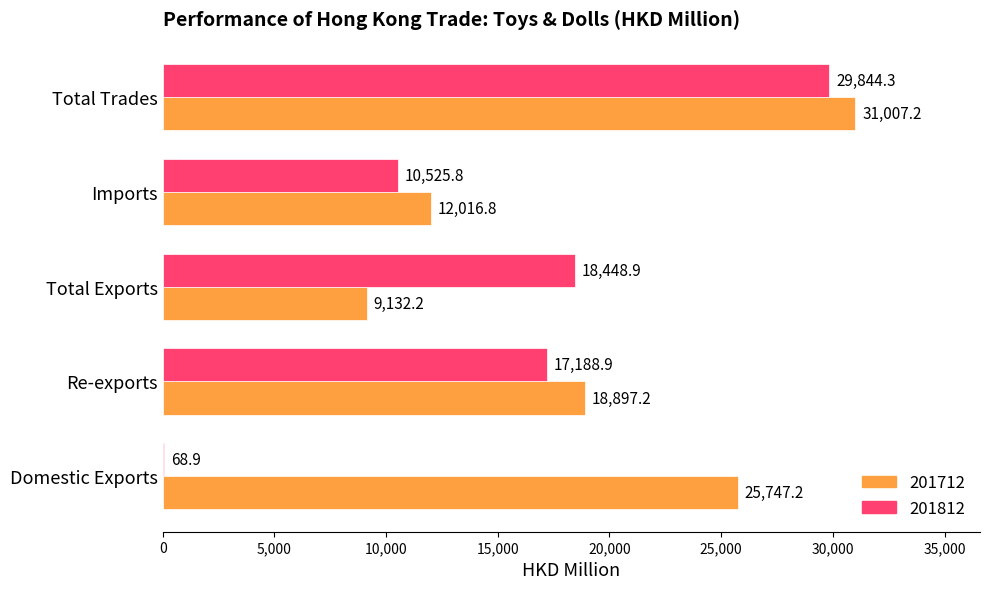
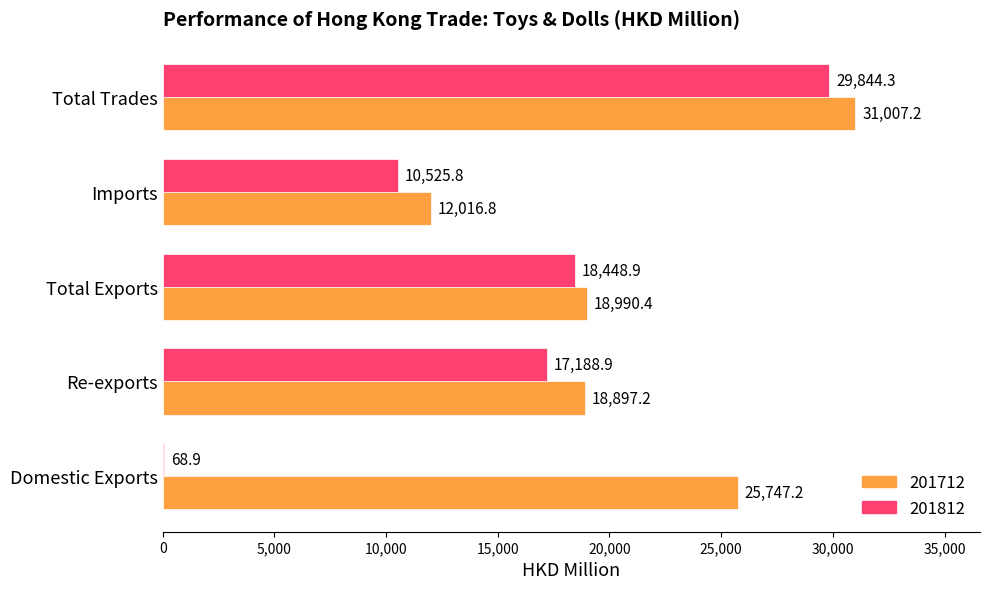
201712, Total Exports: 9,132.2 -> 18,990.4
